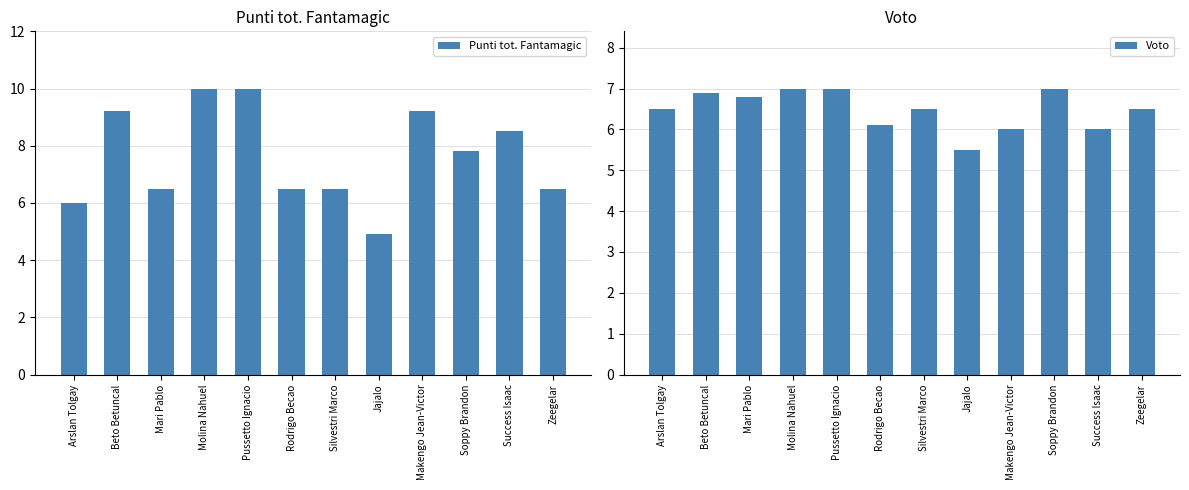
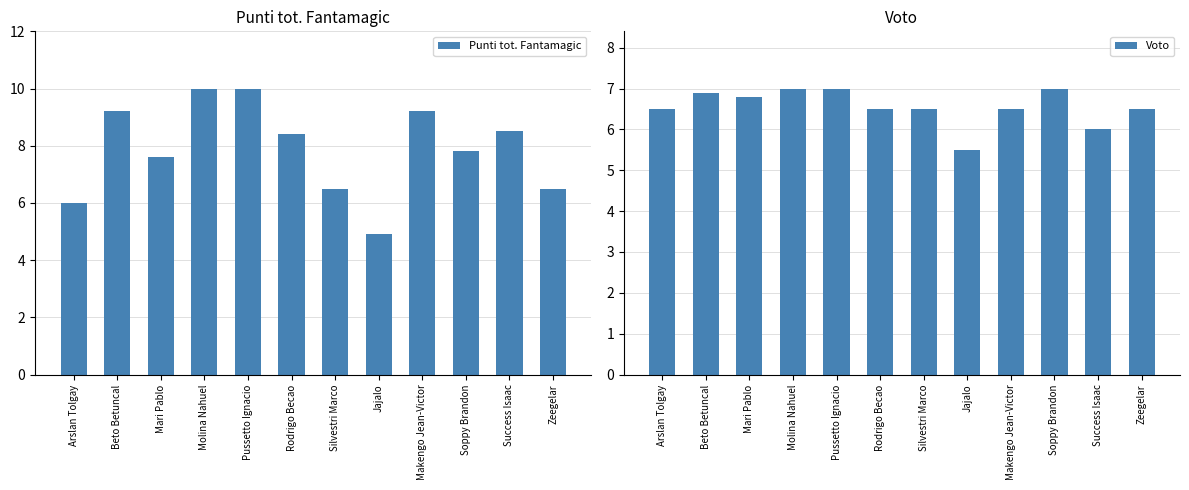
Punti tot. Fantamagic, Mari Pablo: 6.5 -> 7.6
Punti tot. Fantamagic, Rodrigo Becao: 6.5 -> 8.4
Voto, Rodrigo Becao: 6.1 -> 6.5
Voto, Makengo Jean-Victor: 6.0 -> 6.5
